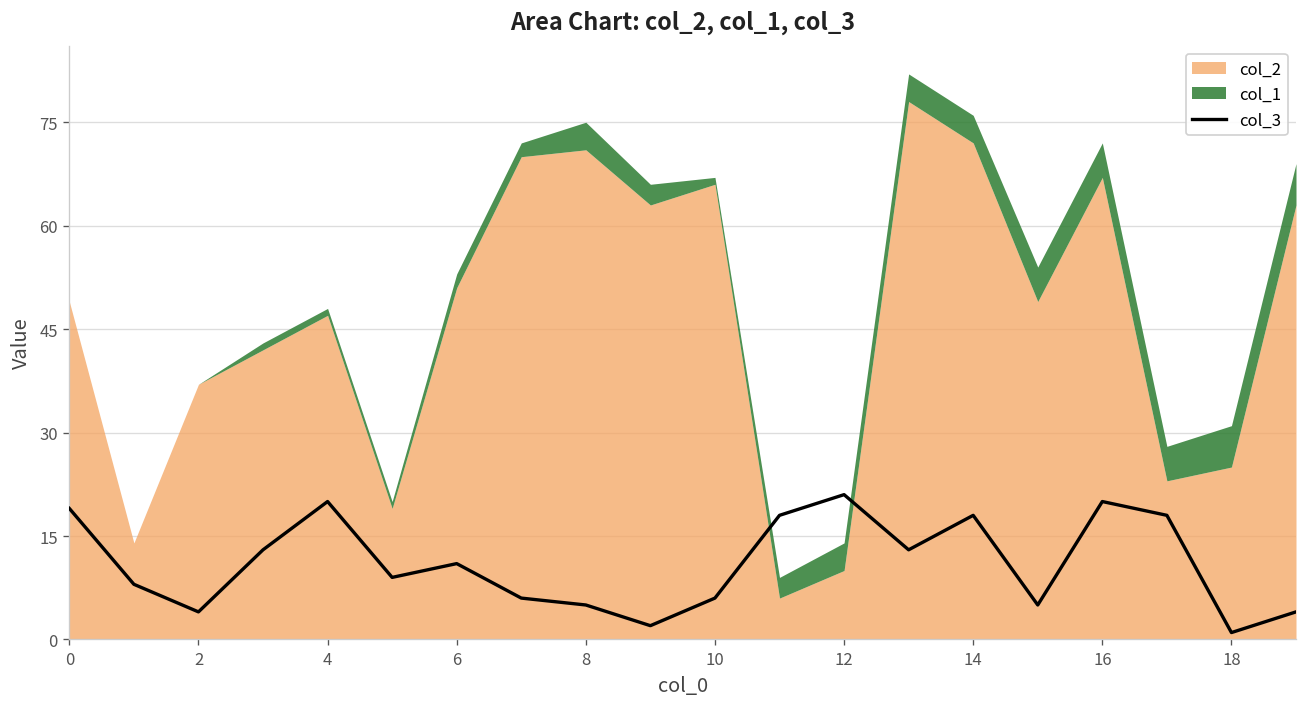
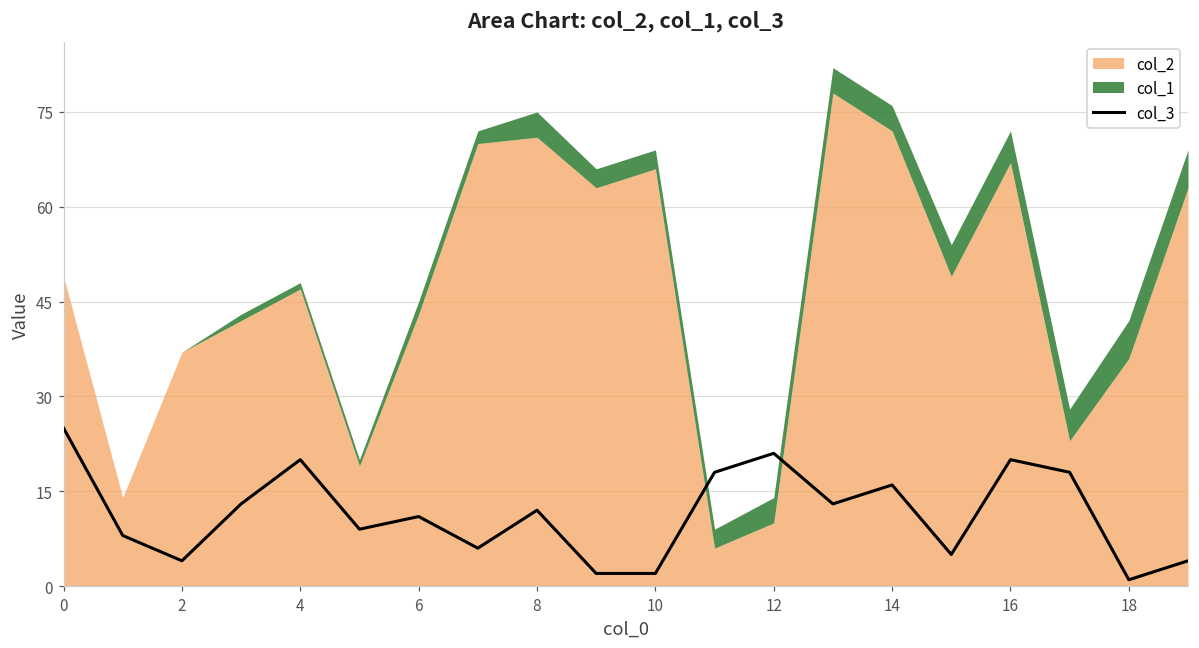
col_3, 0: 19 -> 25
col_2, 6: 51 -> 43
col_3, 8: 5 -> 12
col_3, 10: 6 -> 2
col_1, 10: 1 -> 3
col_3, 14: 18 -> 16
col_2, 18: 25 -> 36
